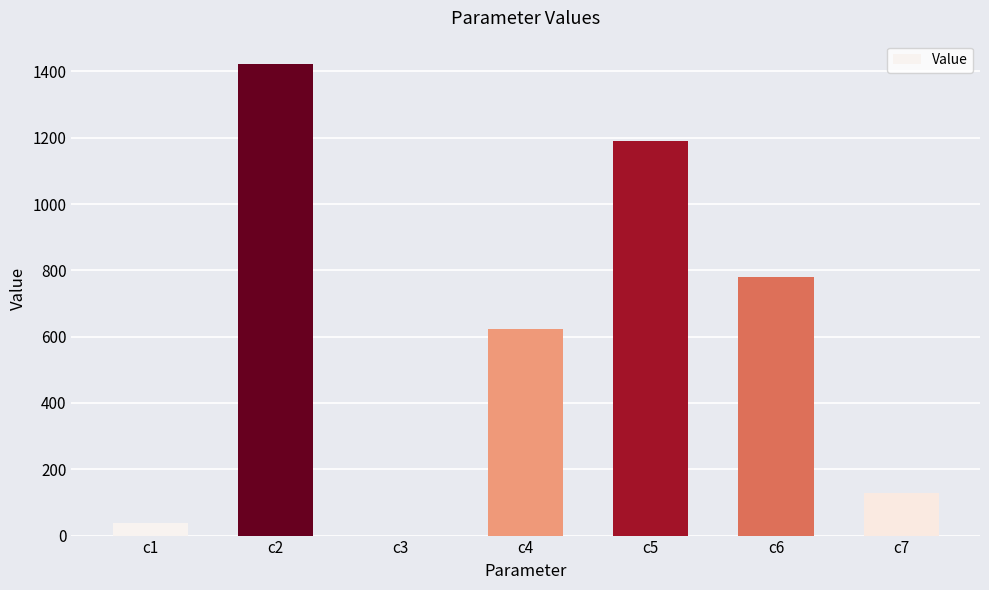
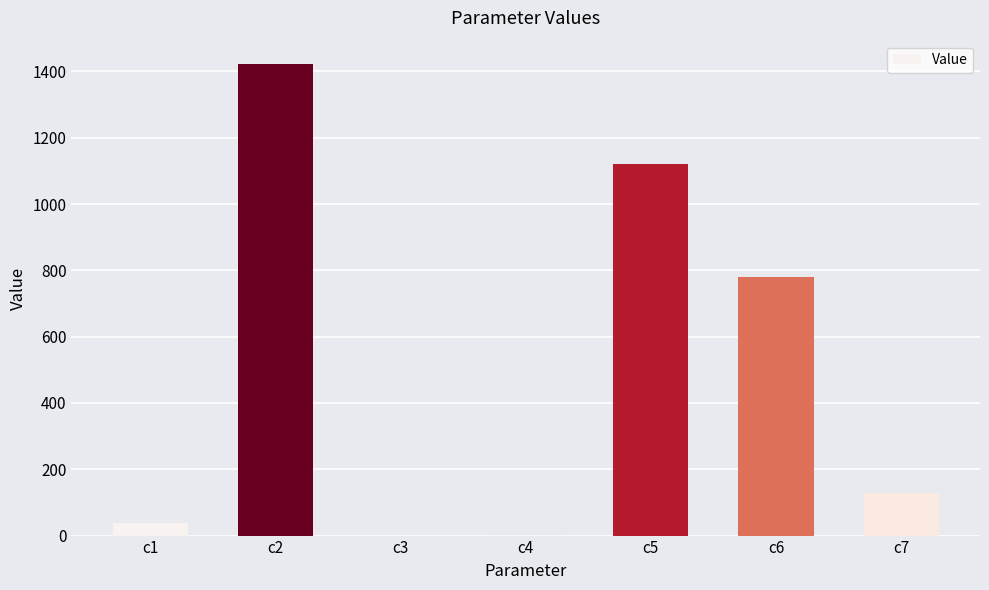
c4: 620 -> 0
c5: 1190 -> 1120
